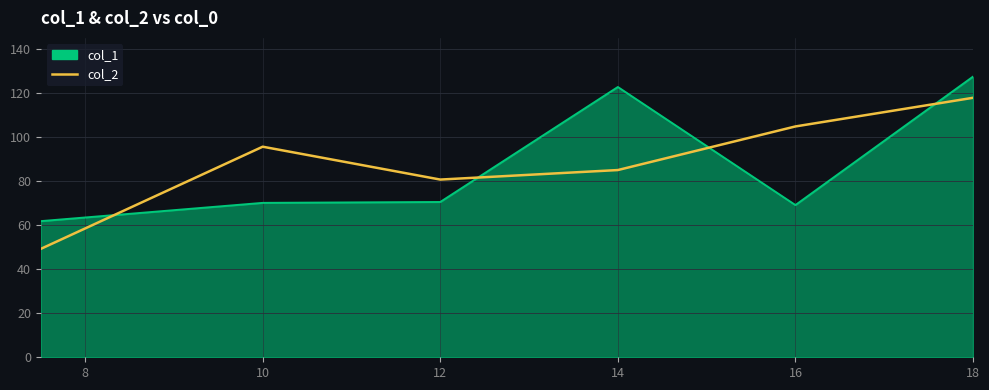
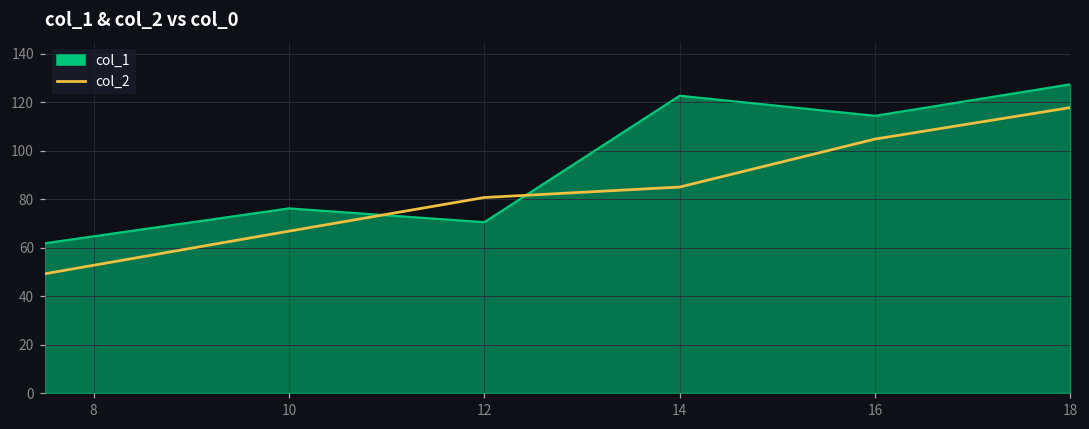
col_1, 10: 70 -> 76
col_2, 10: 96 -> 67
col_1, 16: 69 -> 114
